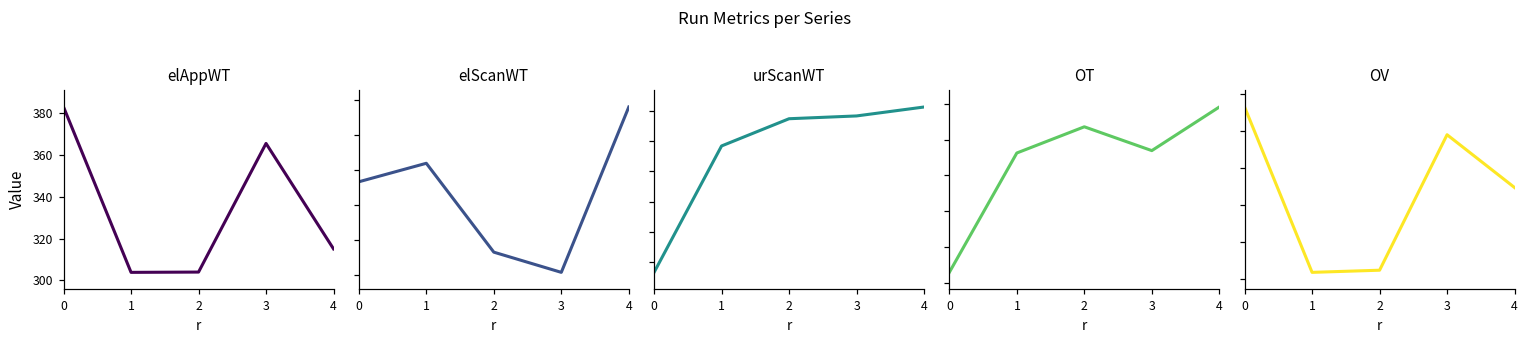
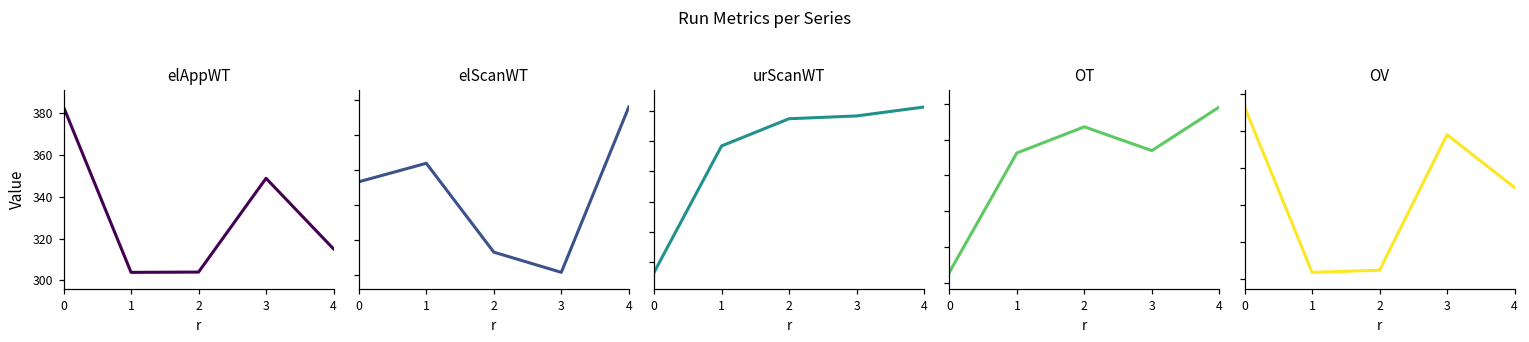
elAppWT, 3: 365 -> 349
